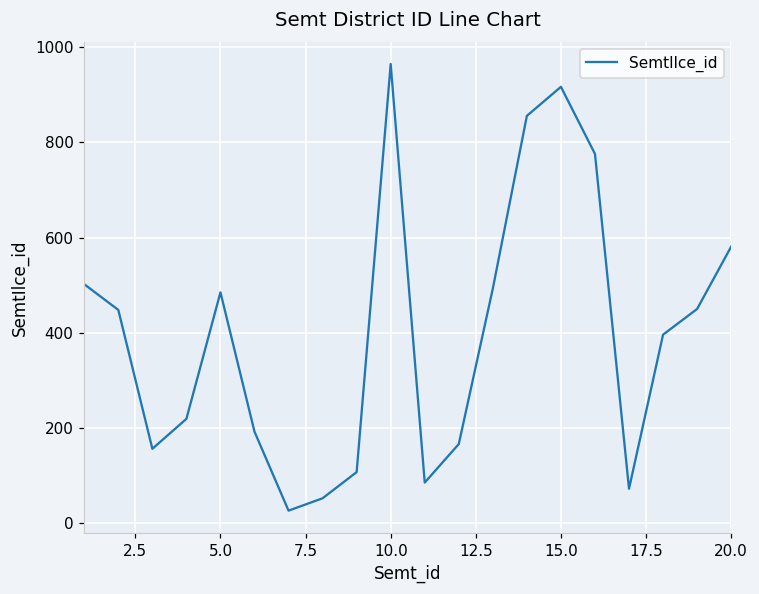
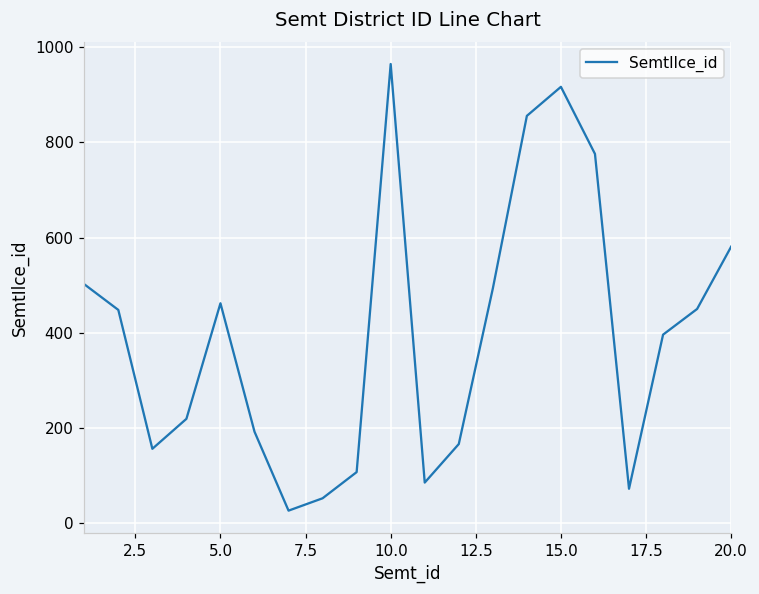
5.0: 490 -> 460
